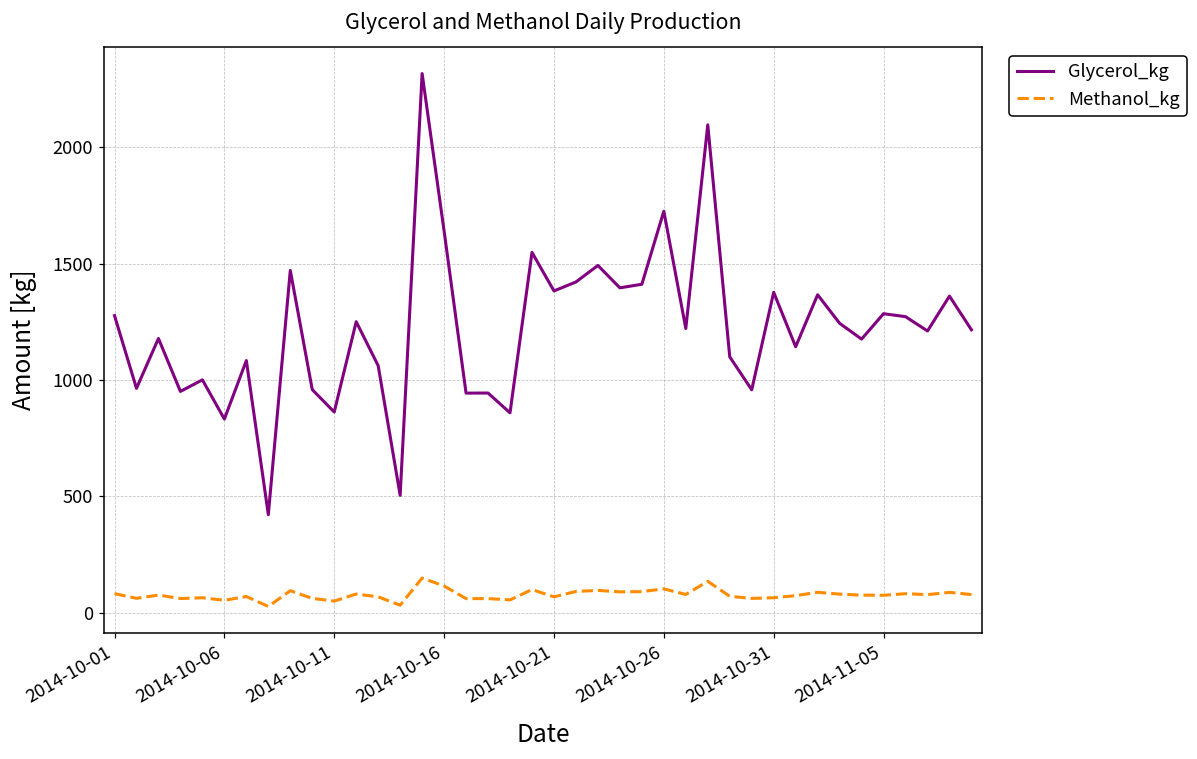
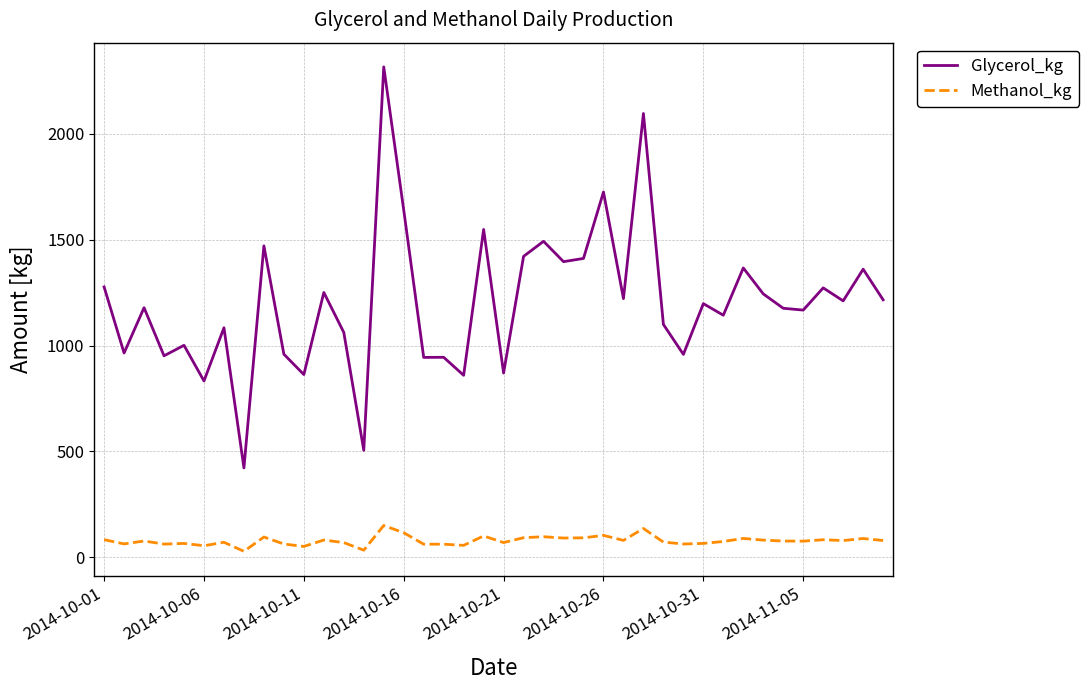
Glycerol_kg, 2014-10-21: 1380 -> 870
Glycerol_kg, 2014-10-31: 1380 -> 1200
Glycerol_kg, 2014-11-05: 1290 -> 1170
